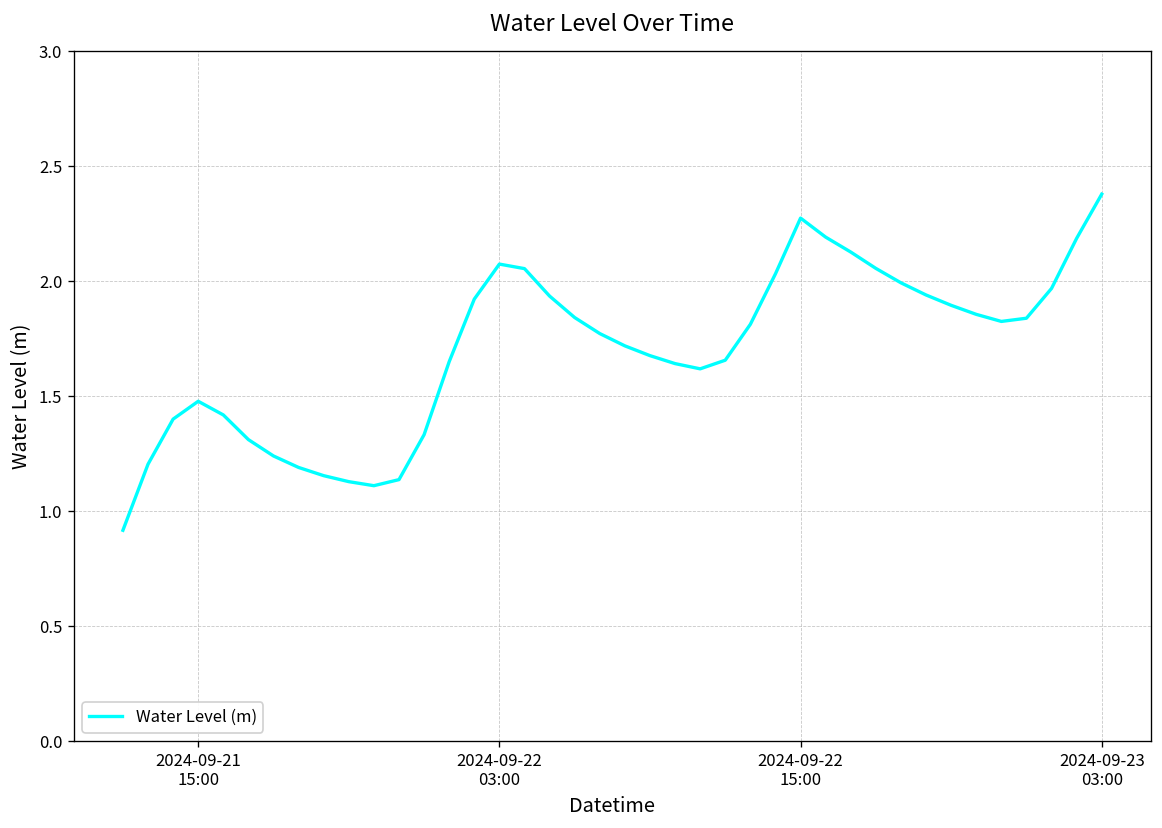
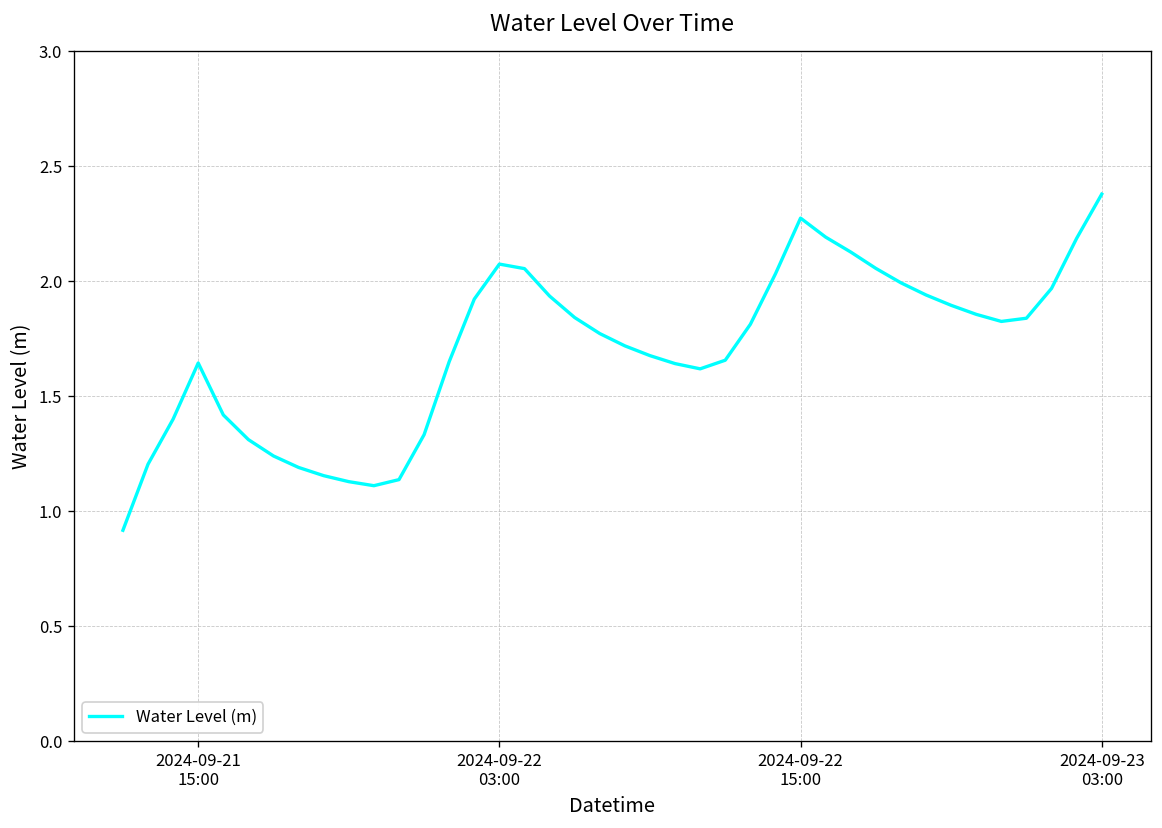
2024-09-21 15:00: 1.48 -> 1.64
